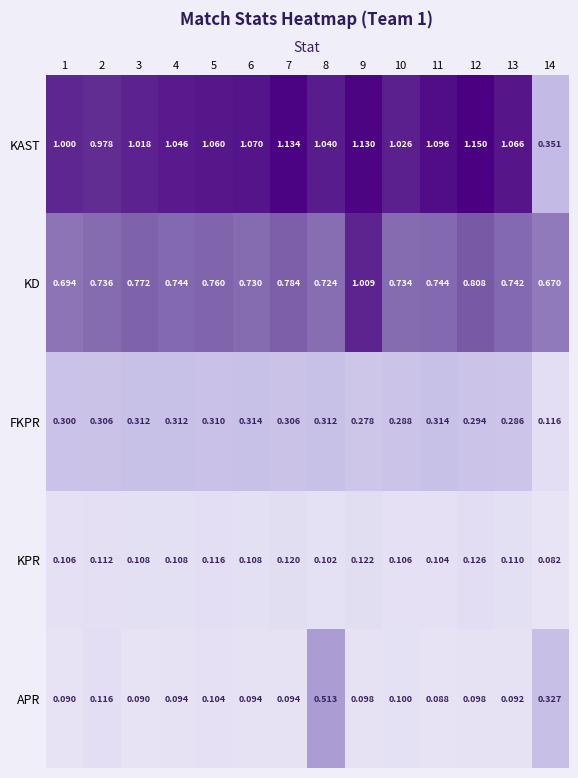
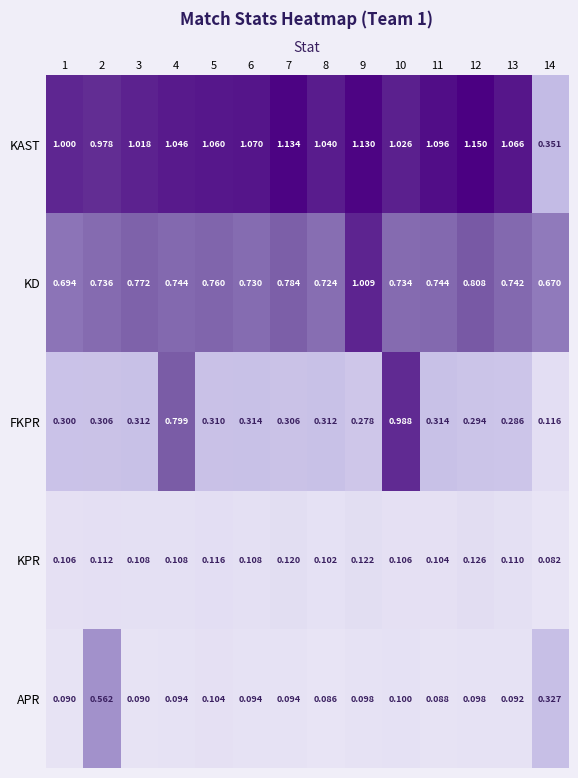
FKPR, 4: 0.312 -> 0.799
FKPR, 10: 0.288 -> 0.988
APR, 2: 0.116 -> 0.562
APR, 8: 0.513 -> 0.086
